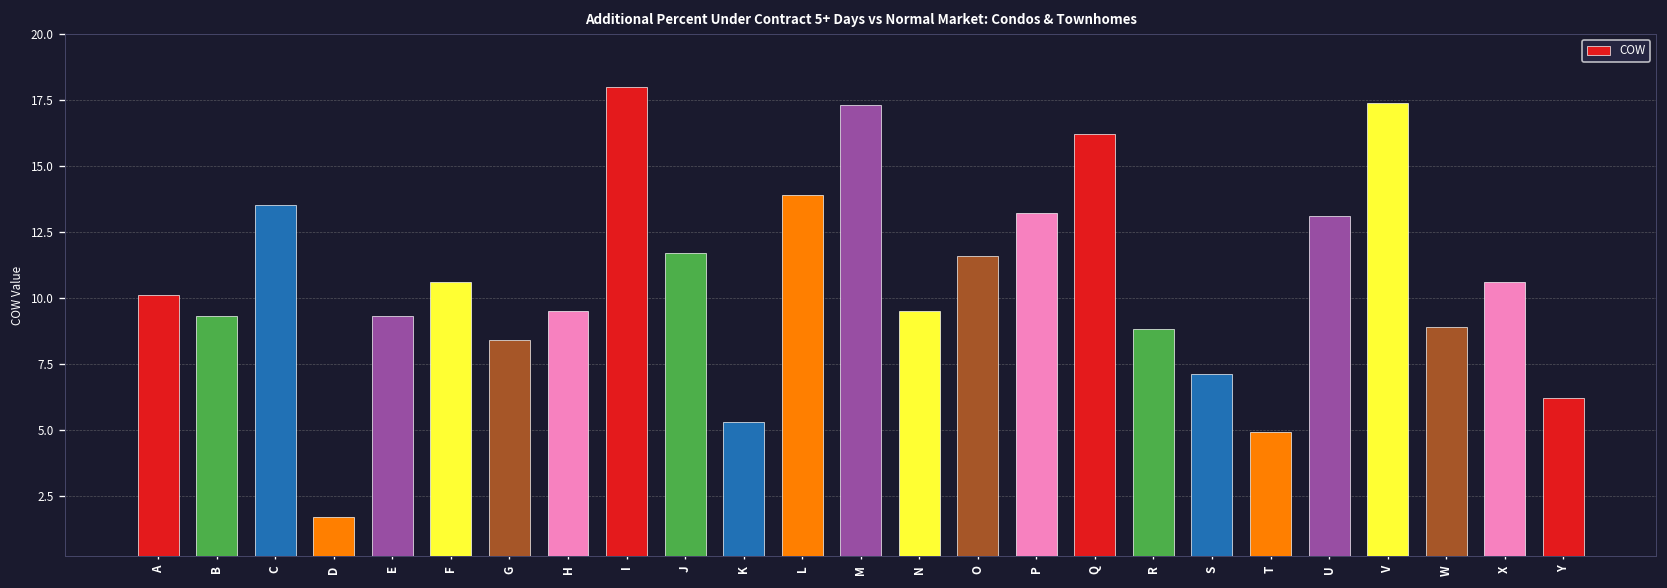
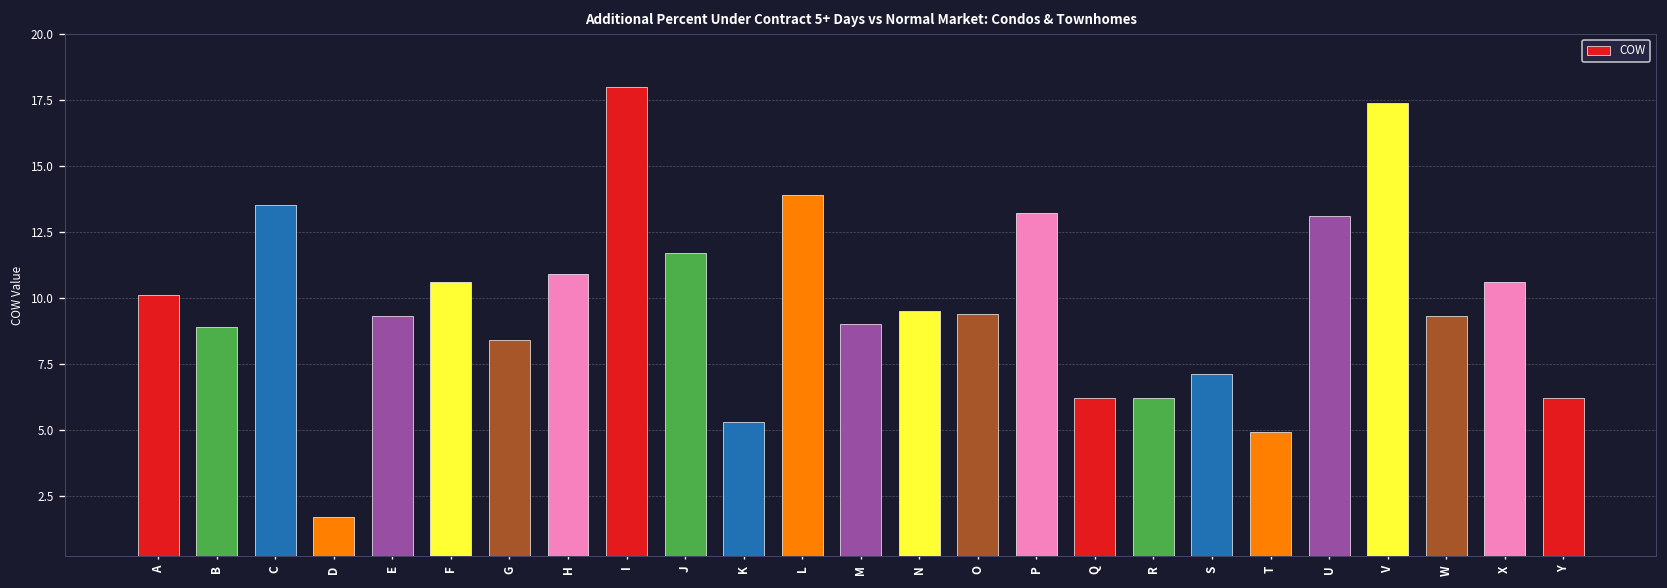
B: 9.3 -> 8.9
H: 9.5 -> 10.9
M: 17.3 -> 9.0
O: 11.6 -> 9.4
Q: 16.2 -> 6.2
R: 8.8 -> 6.2
W: 8.9 -> 9.3
